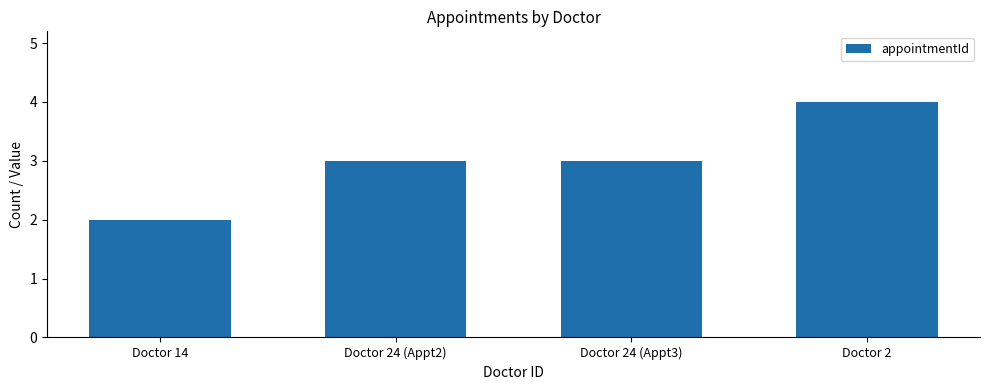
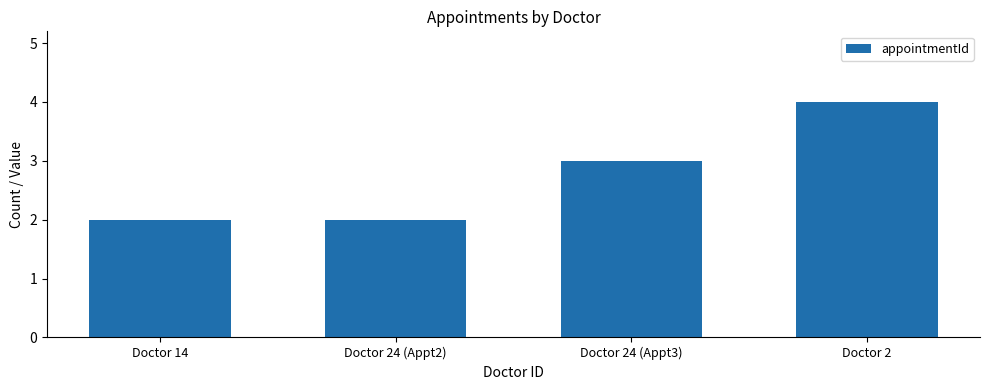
Doctor 24 (Appt2): 3 -> 2
